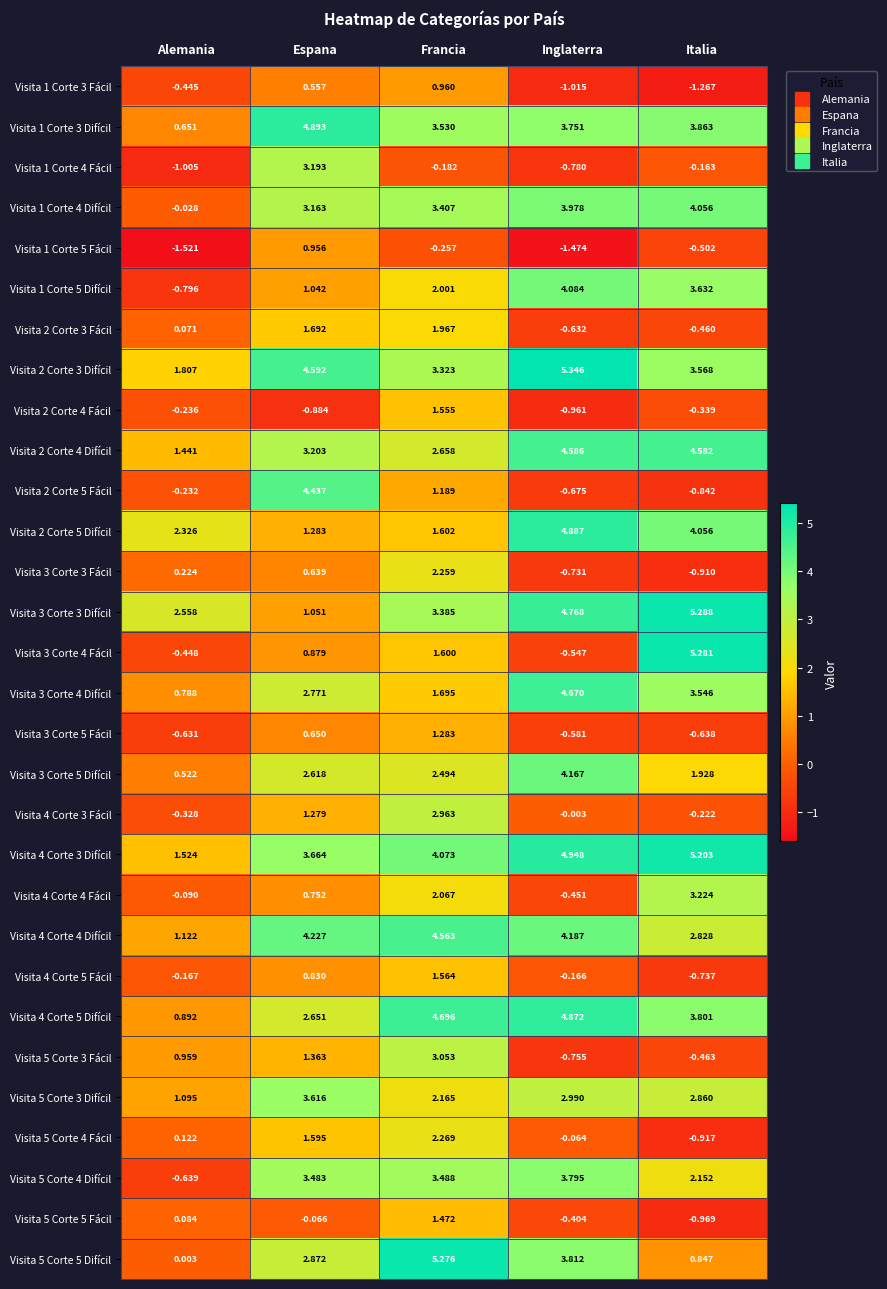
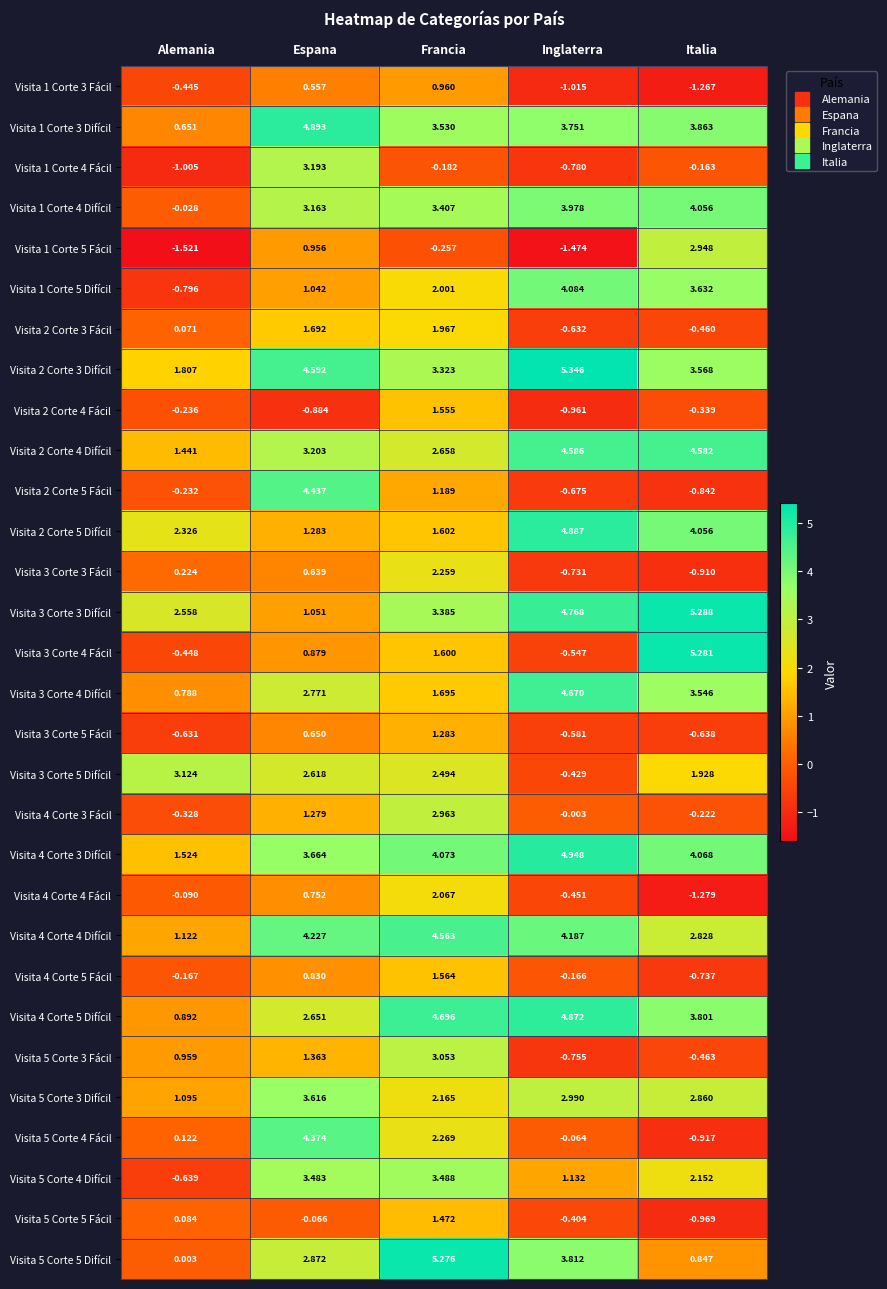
Visita 1 Corte 5 Fácil, Italia: -0.502 -> 2.948
Visita 3 Corte 5 Difícil, Alemania: 0.522 -> 3.124
Visita 3 Corte 5 Difícil, Inglaterra: 4.167 -> -0.429
Visita 4 Corte 3 Difícil, Italia: 5.203 -> 4.068
Visita 4 Corte 4 Fácil, Italia: 3.224 -> -1.279
Visita 5 Corte 4 Fácil, Espana: 1.595 -> 4.374
Visita 5 Corte 4 Difícil, Inglaterra: 3.795 -> 1.132
